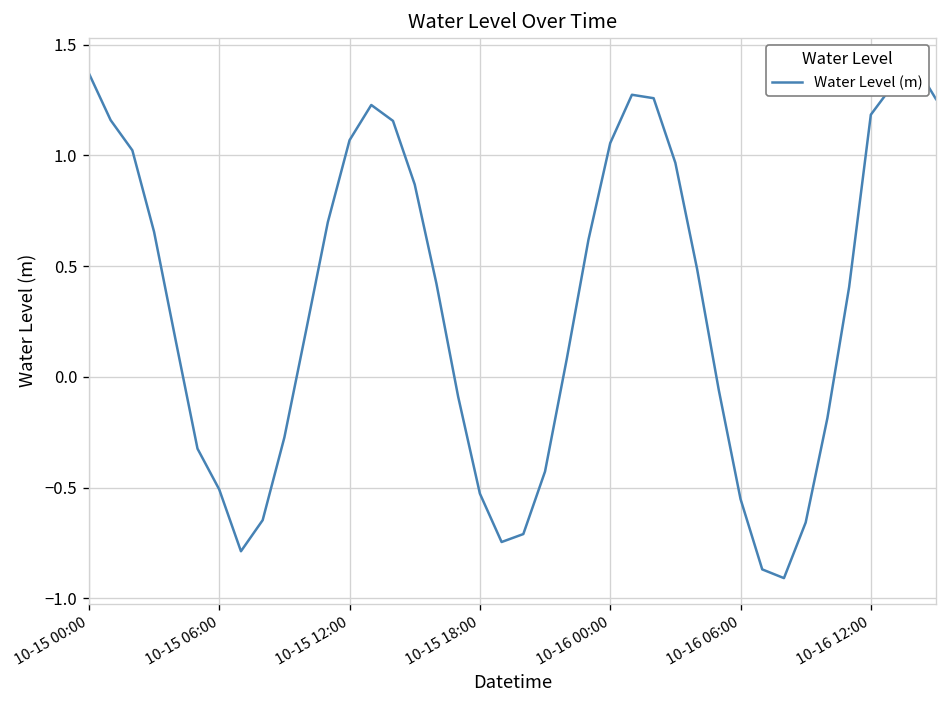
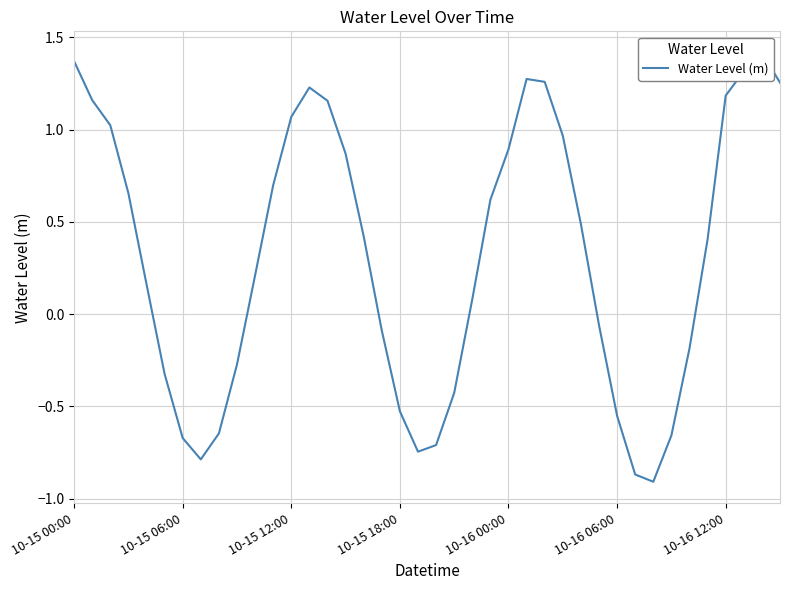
10-15 06:00: -0.51 -> -0.67
10-16 00:00: 1.06 -> 0.89
